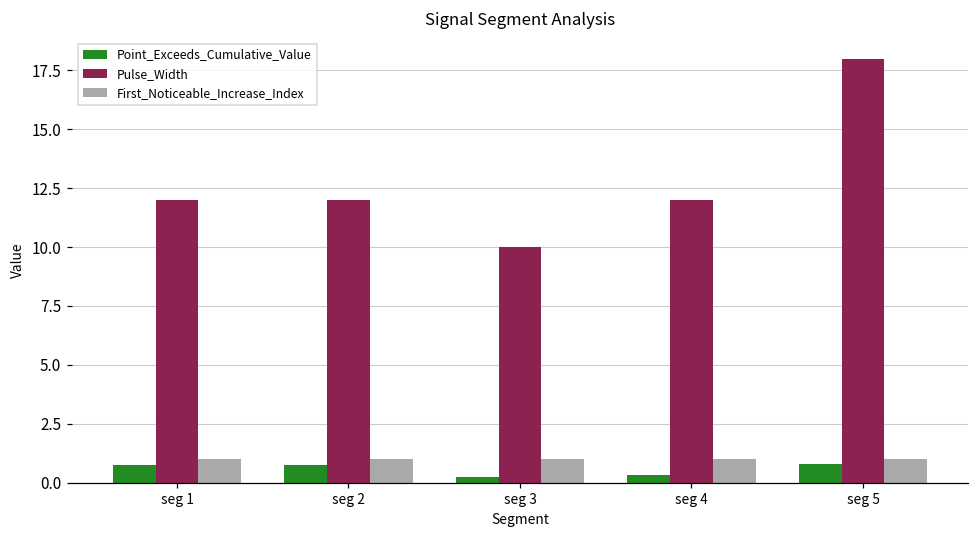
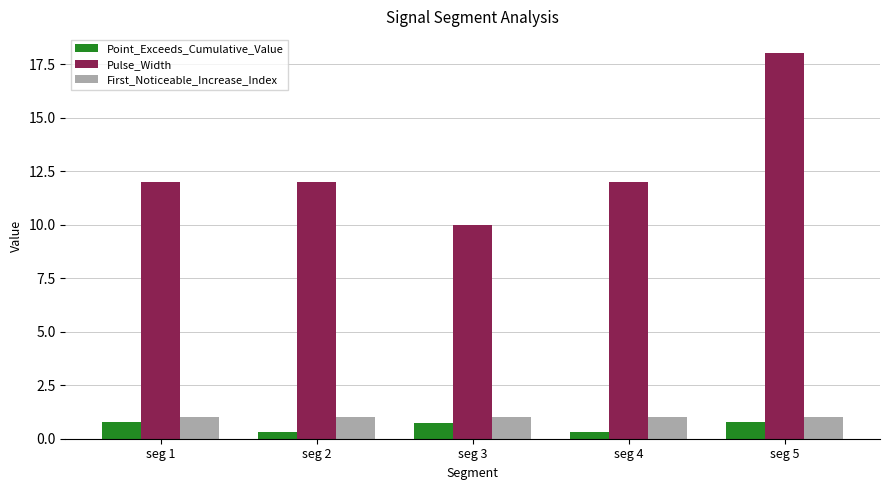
Point_Exceeds_Cumulative_Value, seg 2: 0.7 -> 0.3
Point_Exceeds_Cumulative_Value, seg 3: 0.2 -> 0.7
